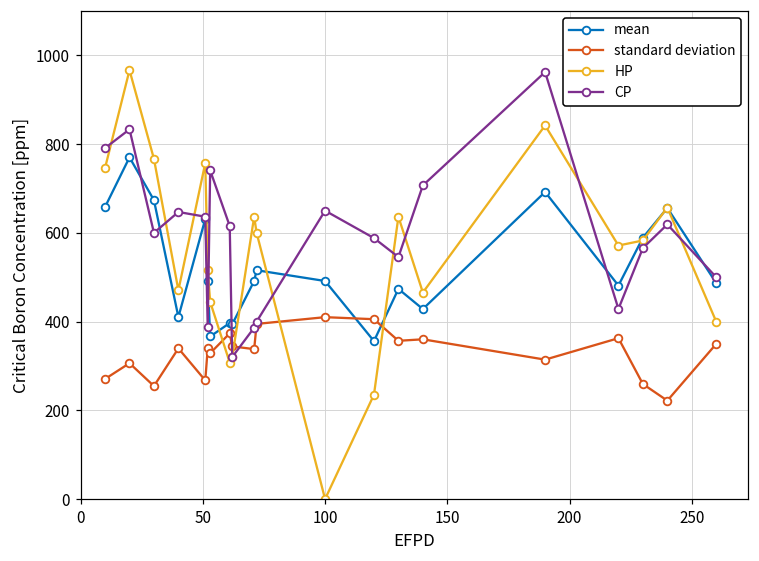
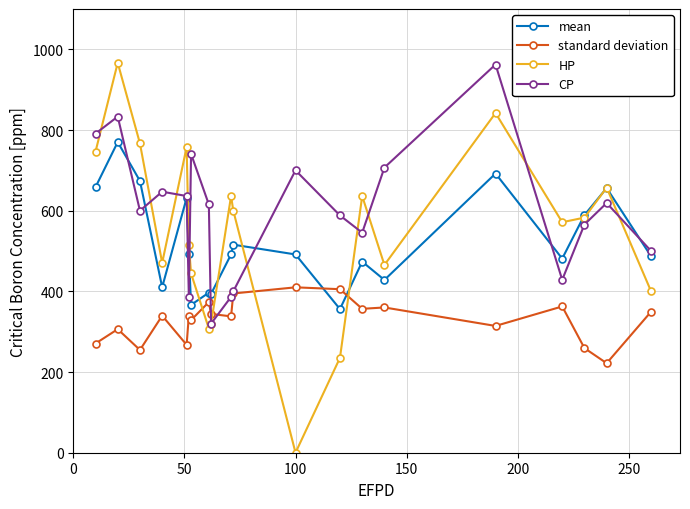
CP, 100: 650 -> 700
